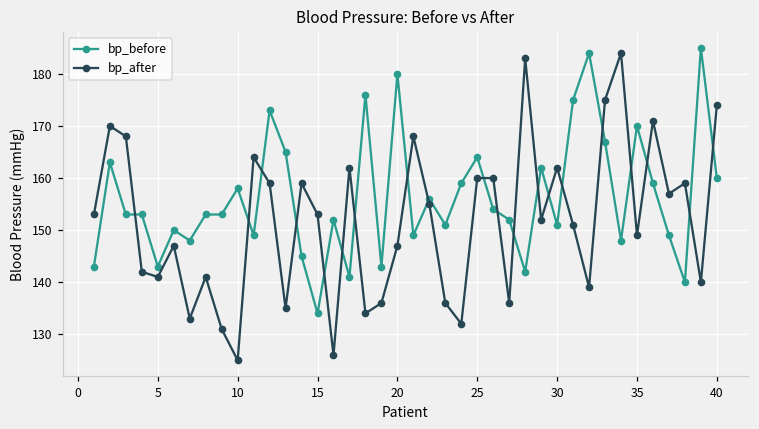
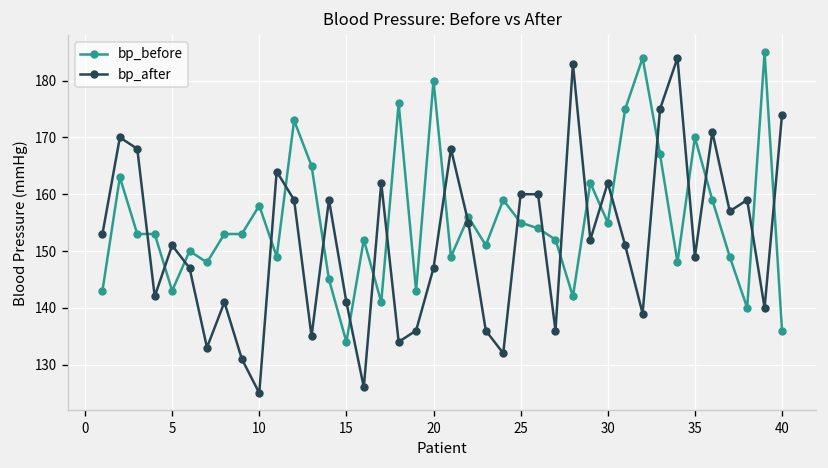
bp_after, 5: 141 -> 151
bp_after, 15: 153 -> 141
bp_before, 25: 164 -> 155
bp_before, 30: 151 -> 155
bp_before, 40: 160 -> 136
